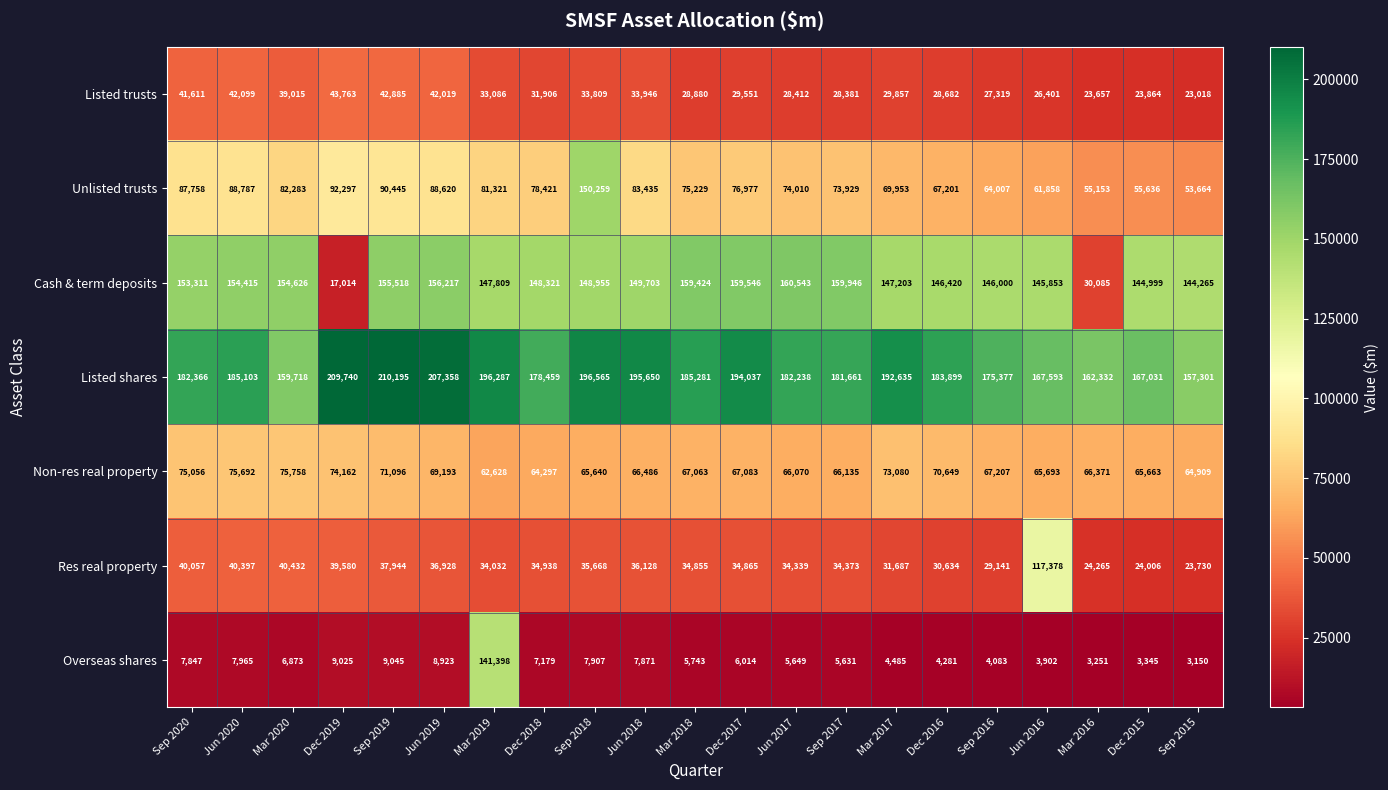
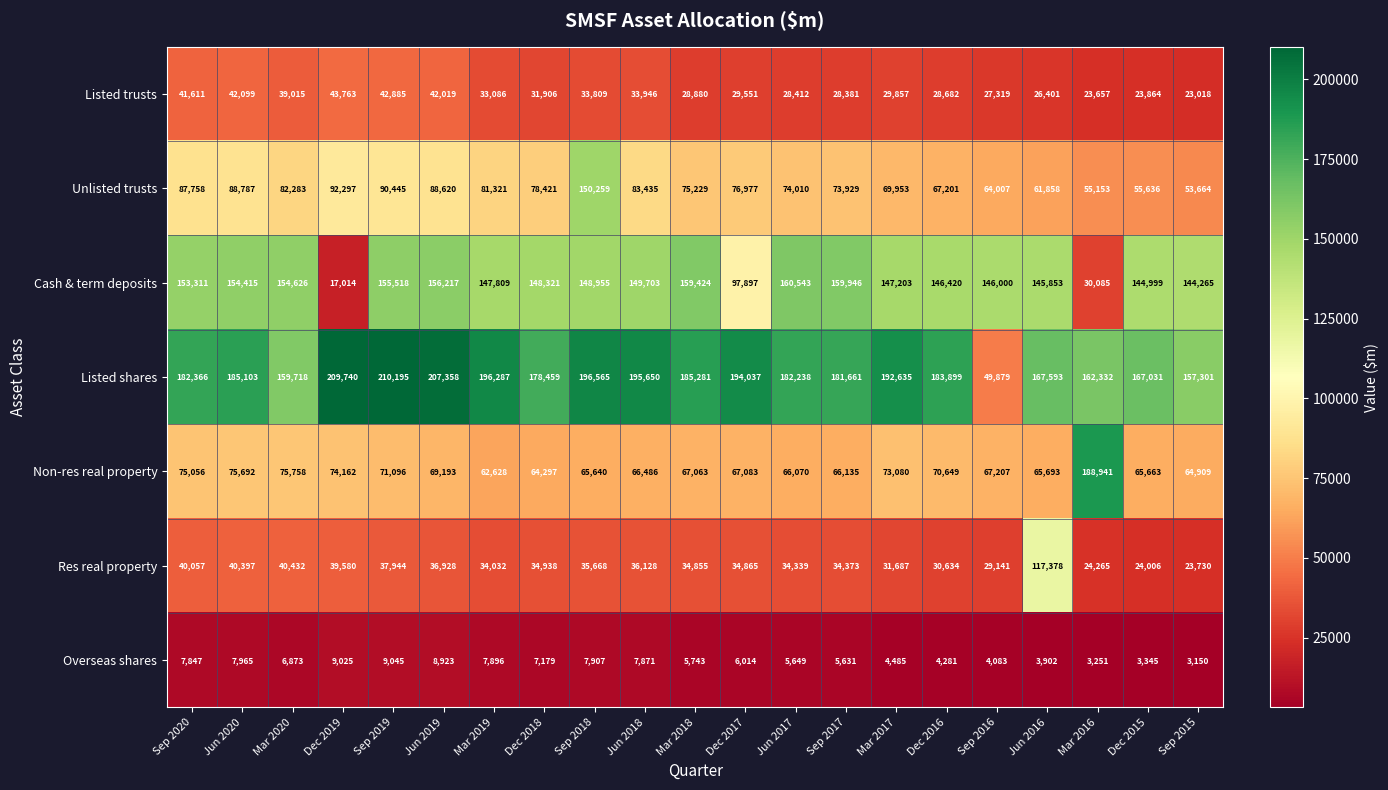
Cash & term deposits, Dec 2017: 159,546 -> 97,897
Listed shares, Sep 2016: 175,377 -> 49,879
Non-res real property, Mar 2016: 66,371 -> 188,941
Overseas shares, Mar 2019: 141,398 -> 7,896
